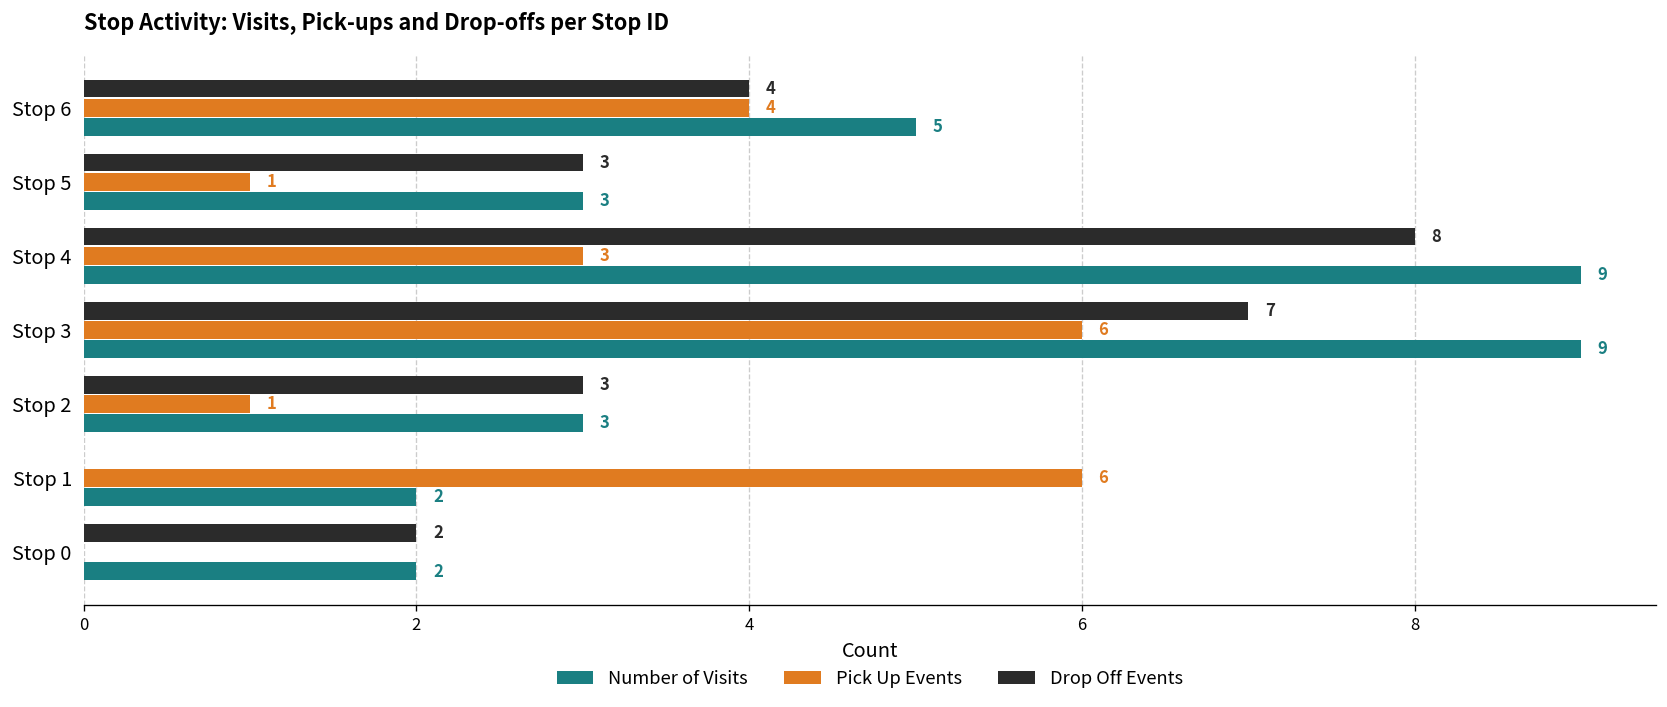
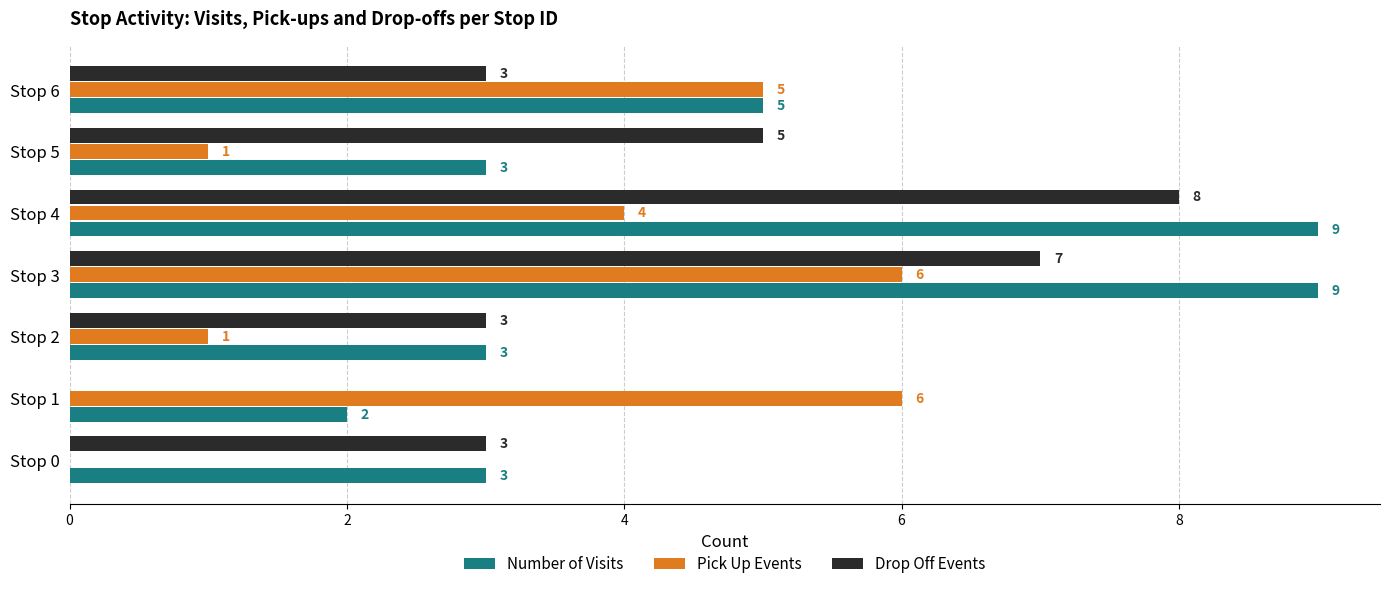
Drop Off Events, Stop 6: 4 -> 3
Pick Up Events, Stop 6: 4 -> 5
Drop Off Events, Stop 5: 3 -> 5
Pick Up Events, Stop 4: 3 -> 4
Drop Off Events, Stop 0: 2 -> 3
Number of Visits, Stop 0: 2 -> 3
